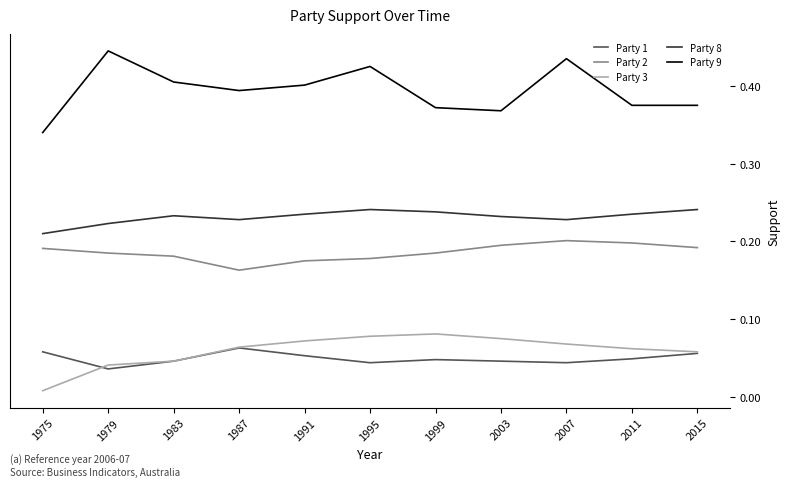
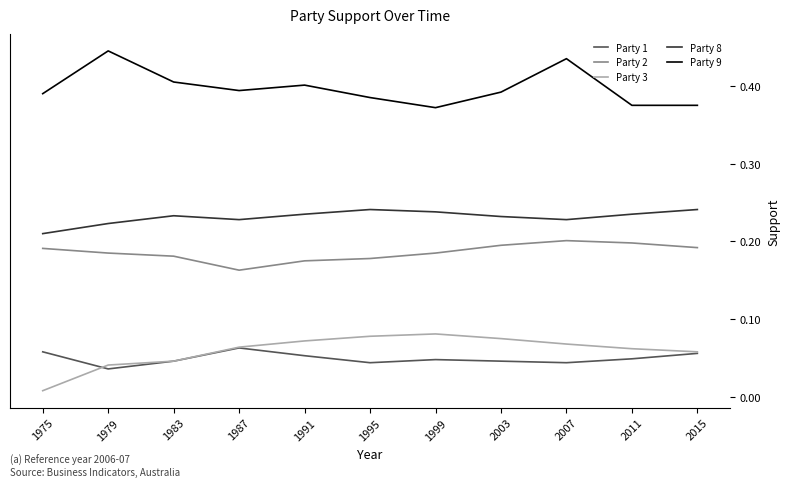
Party 9, 1975: 0.34 -> 0.39
Party 9, 1995: 0.43 -> 0.39
Party 9, 2003: 0.37 -> 0.39
